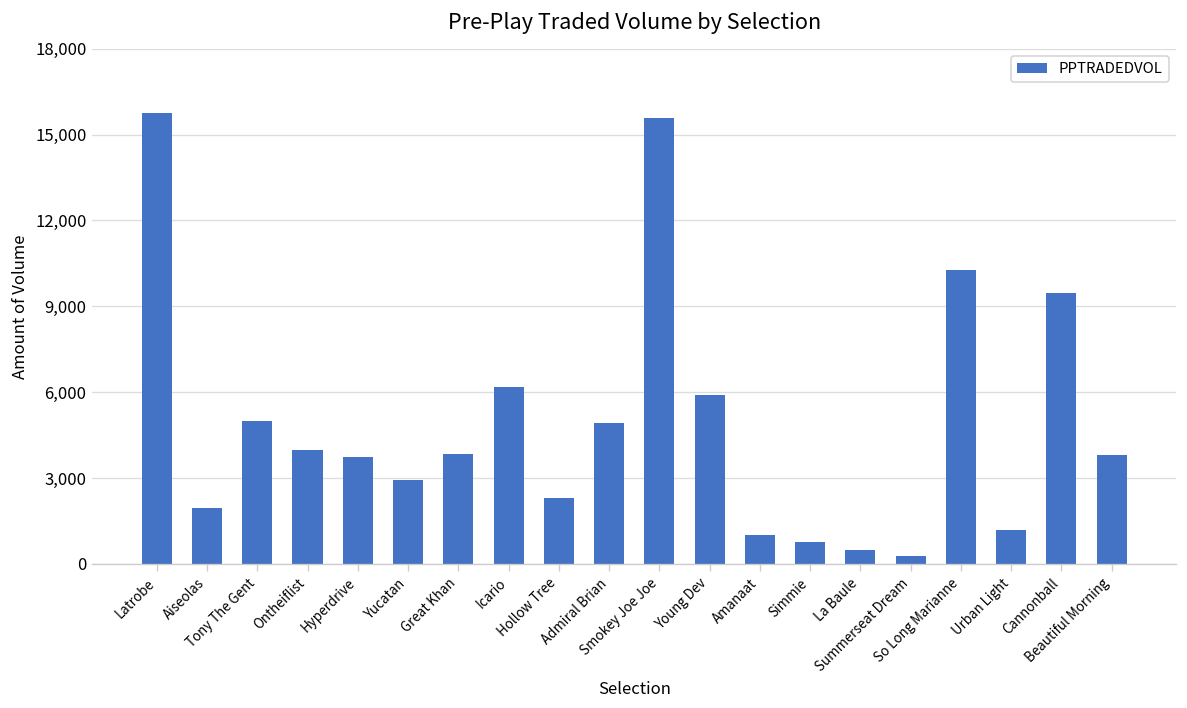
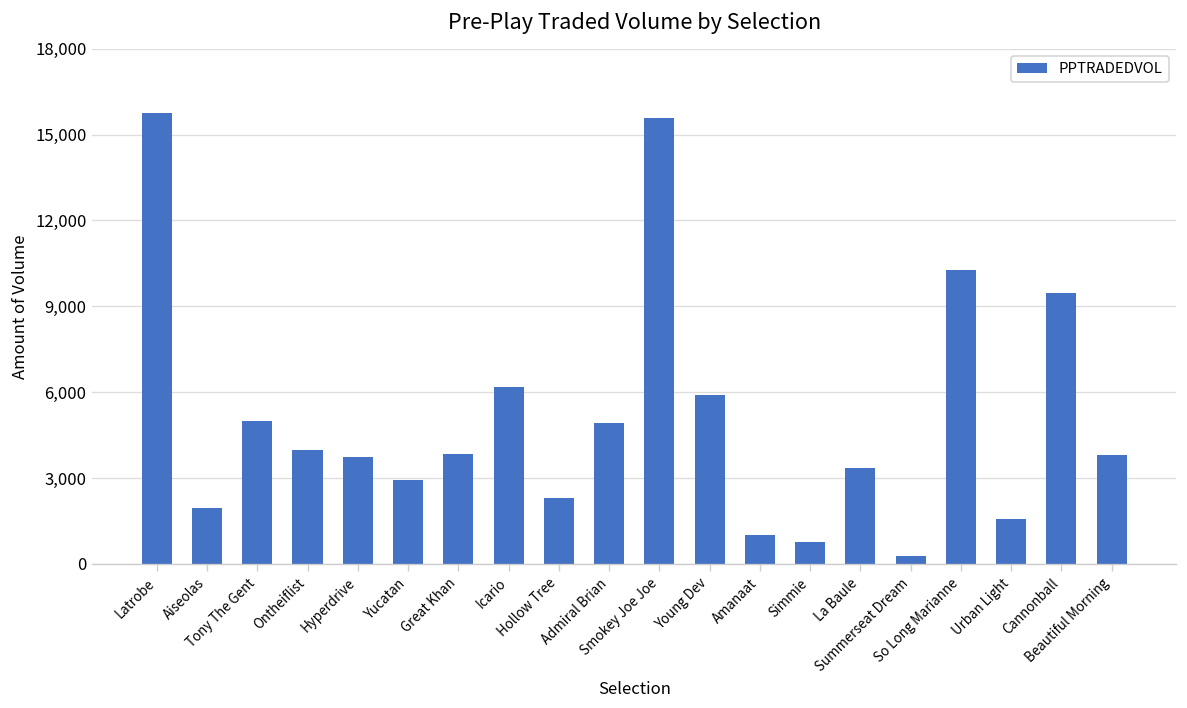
La Baule: 500 -> 3,300
Urban Light: 1,200 -> 1,600
